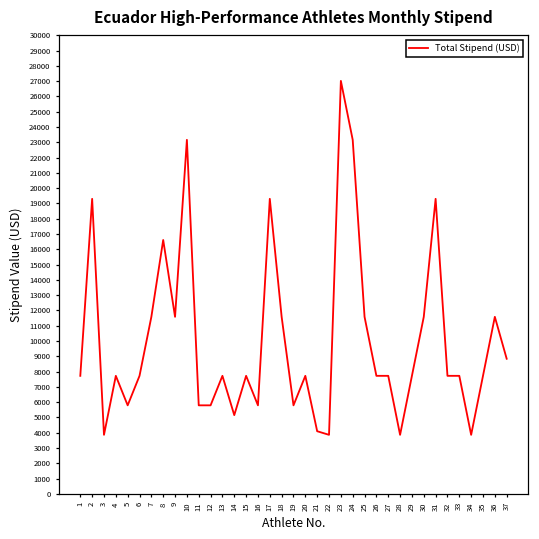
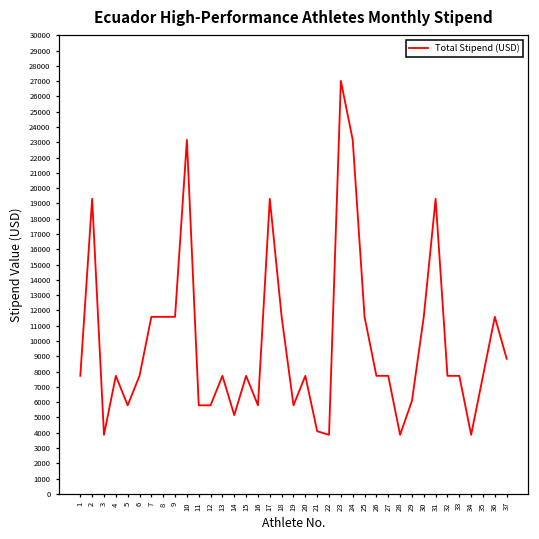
8: 16600 -> 11600
29: 7700 -> 6100
